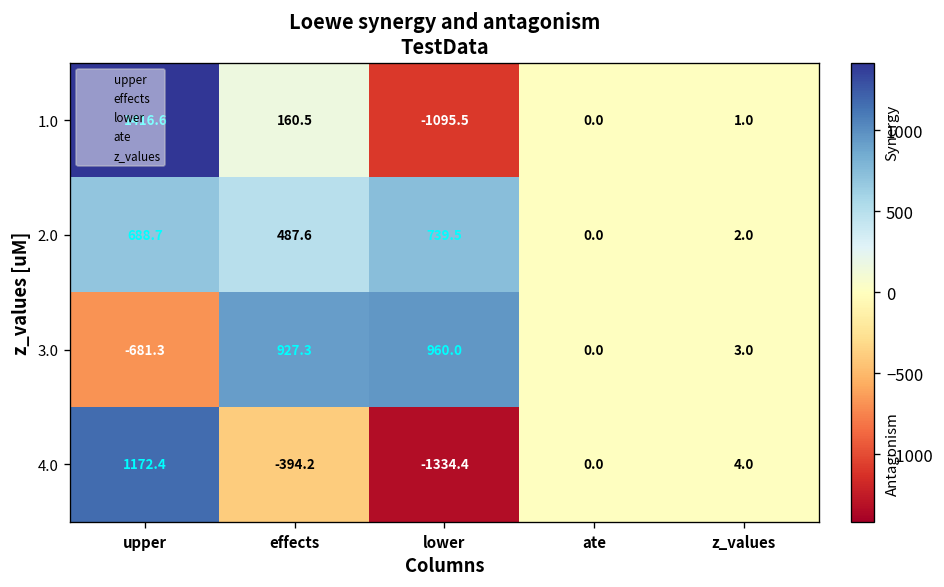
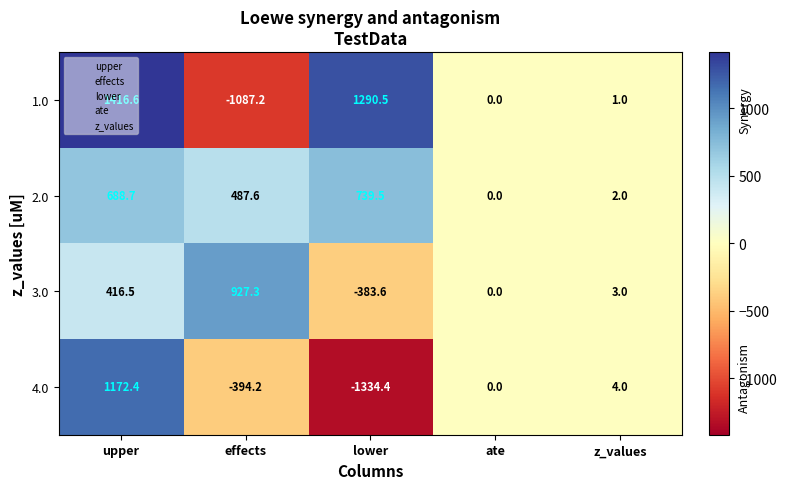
1.0, effects: 160.5 -> -1087.2
1.0, lower: -1095.5 -> 1290.5
3.0, upper: -681.3 -> 416.5
3.0, lower: 960.0 -> -383.6
